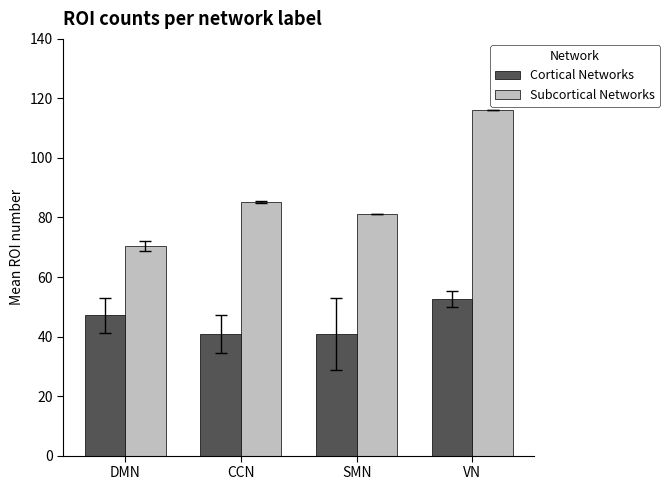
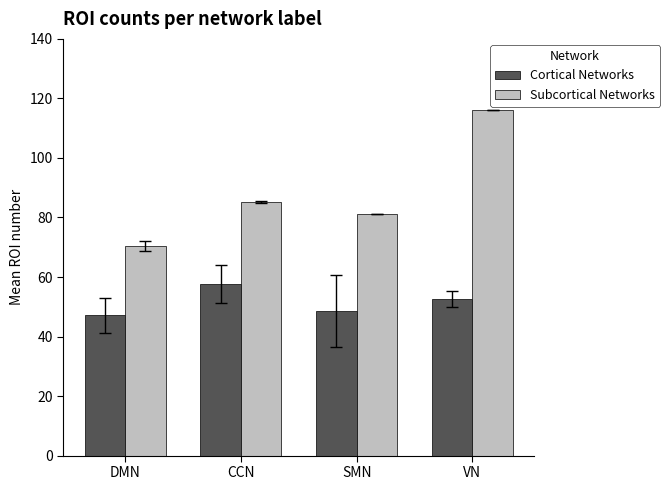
Cortical Networks, CCN: 41 -> 58
Cortical Networks, SMN: 41 -> 49
